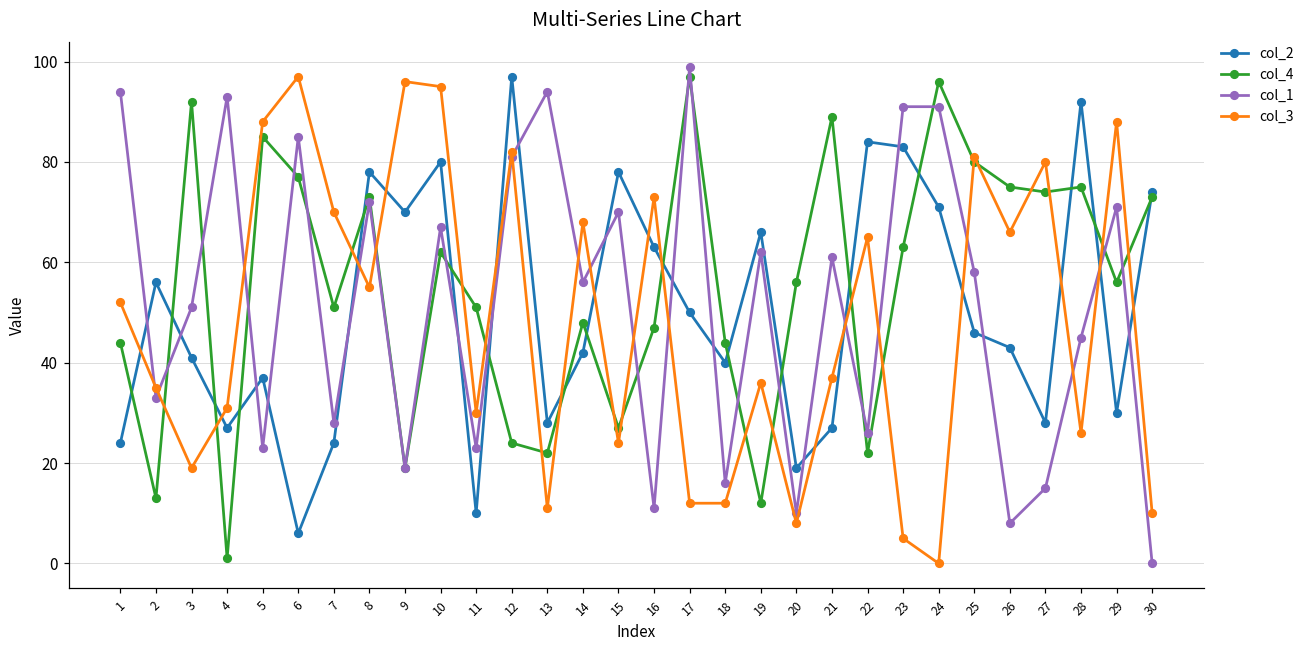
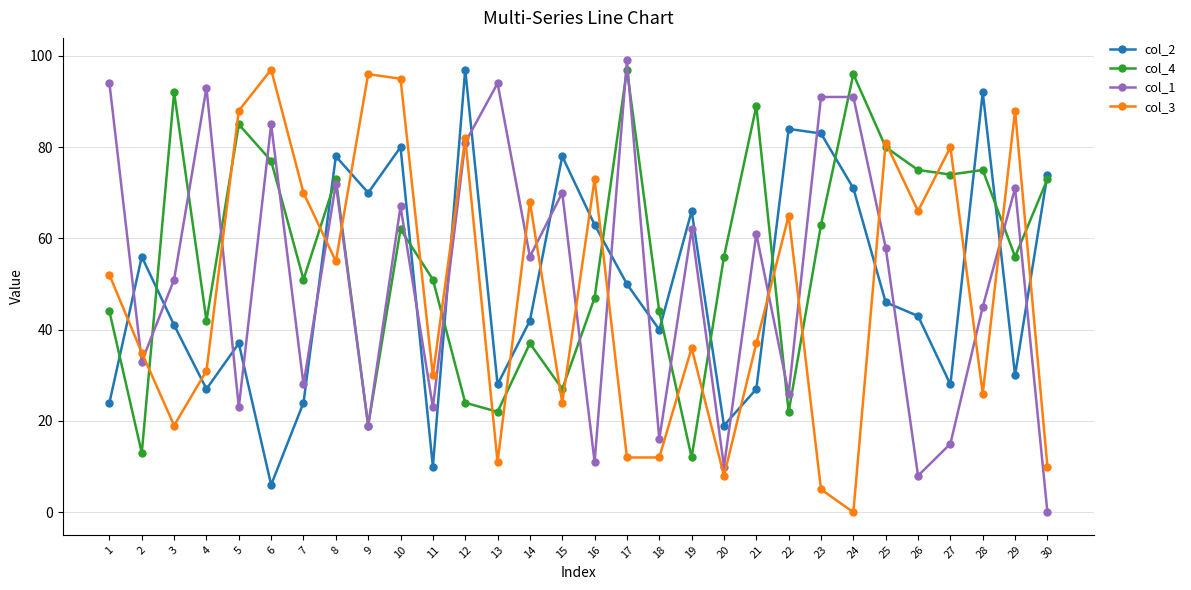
col_4, 4: 1 -> 42
col_4, 14: 48 -> 37
